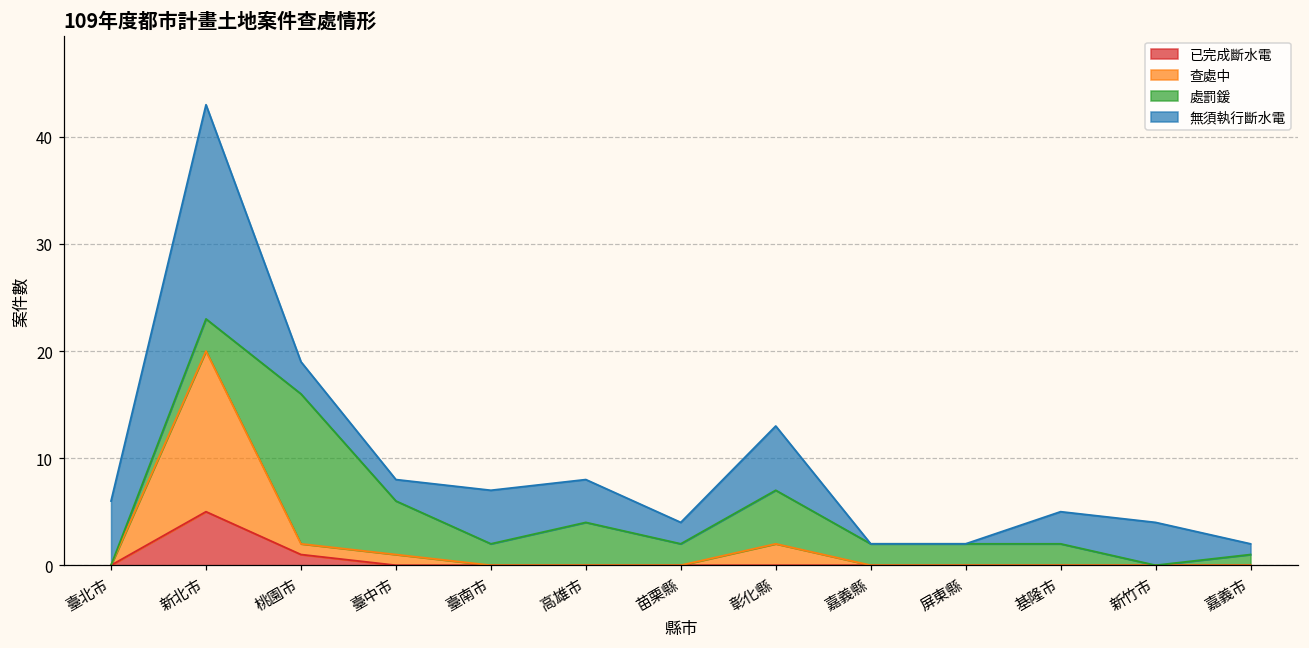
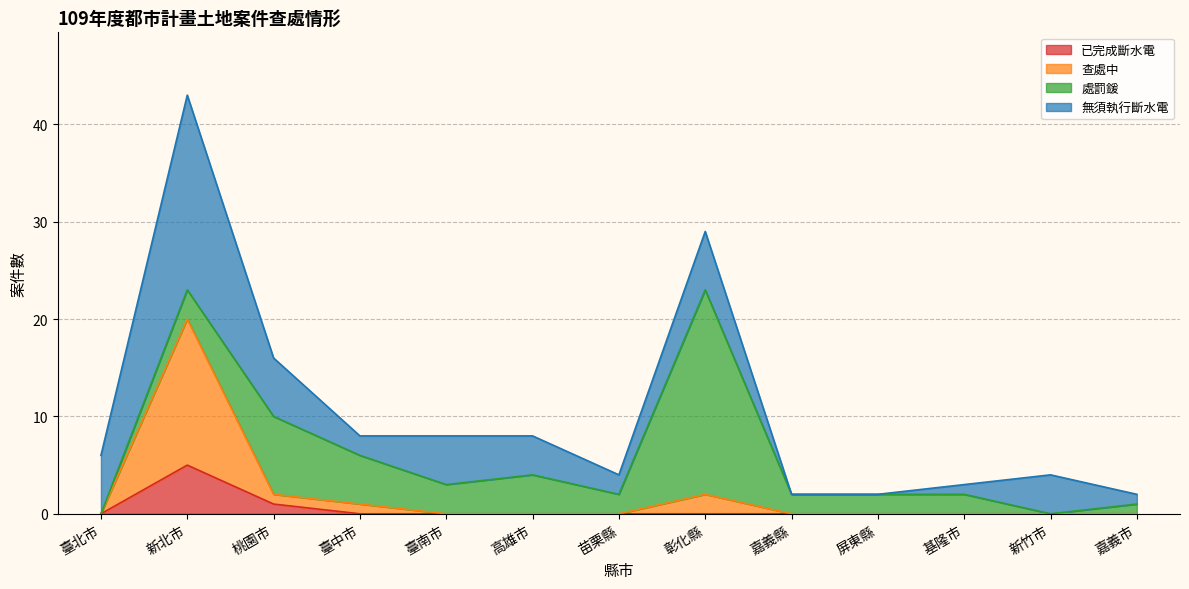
處罰鍰, 桃園市: 14 -> 8
無須執行斷水電, 桃園市: 3 -> 6
處罰鍰, 臺南市: 2 -> 3
處罰鍰, 彰化縣: 5 -> 21
無須執行斷水電, 基隆市: 3 -> 1
